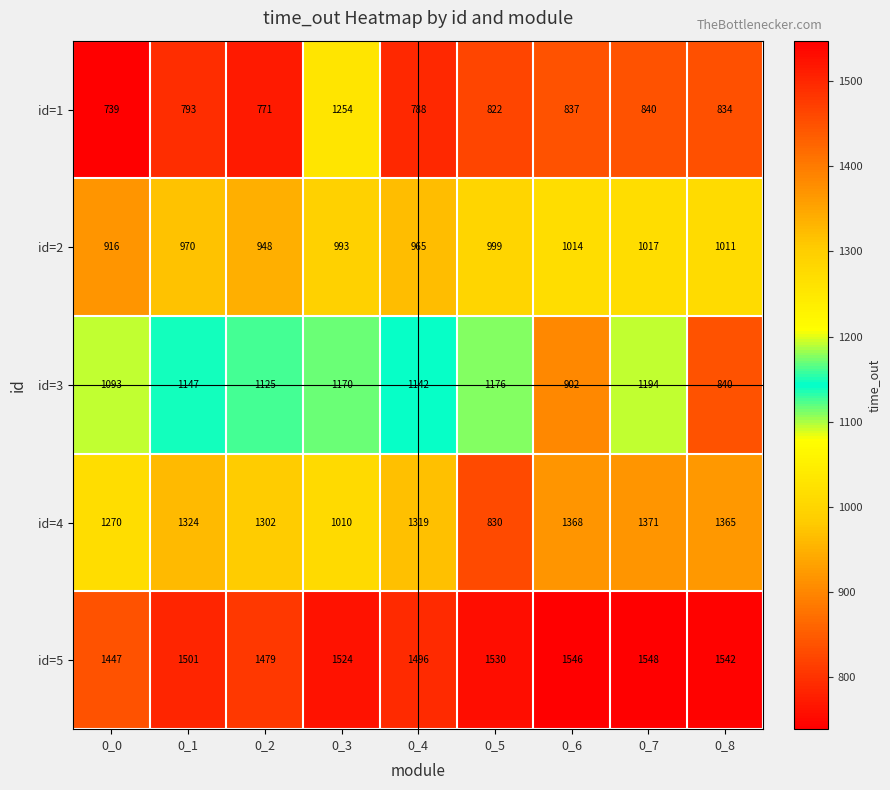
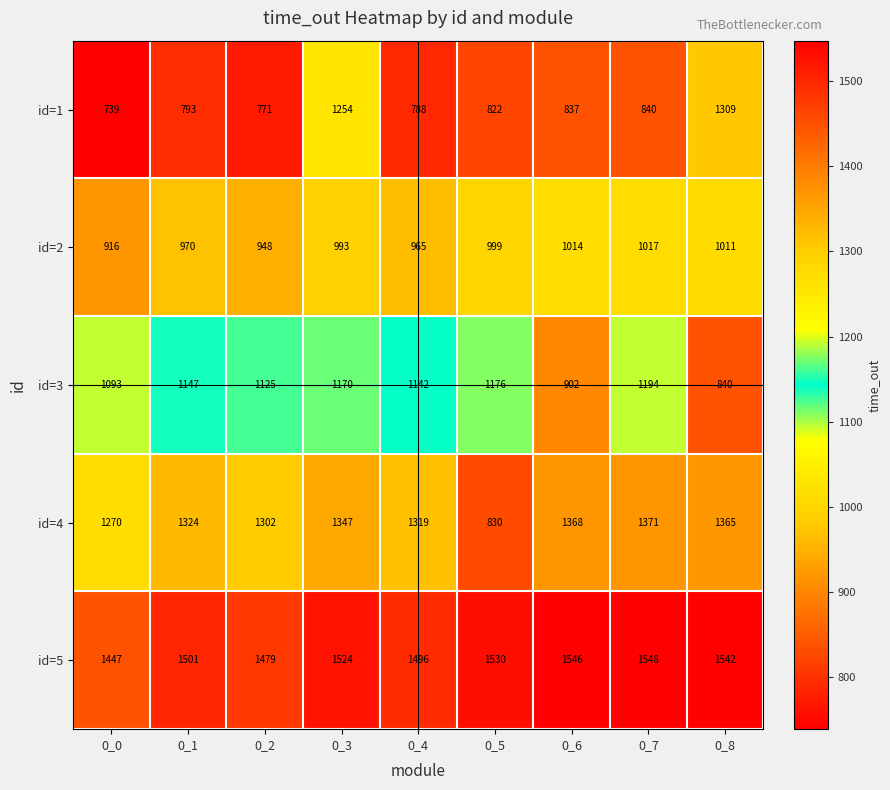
id=1, 0_8: 834 -> 1309
id=4, 0_3: 1010 -> 1347
